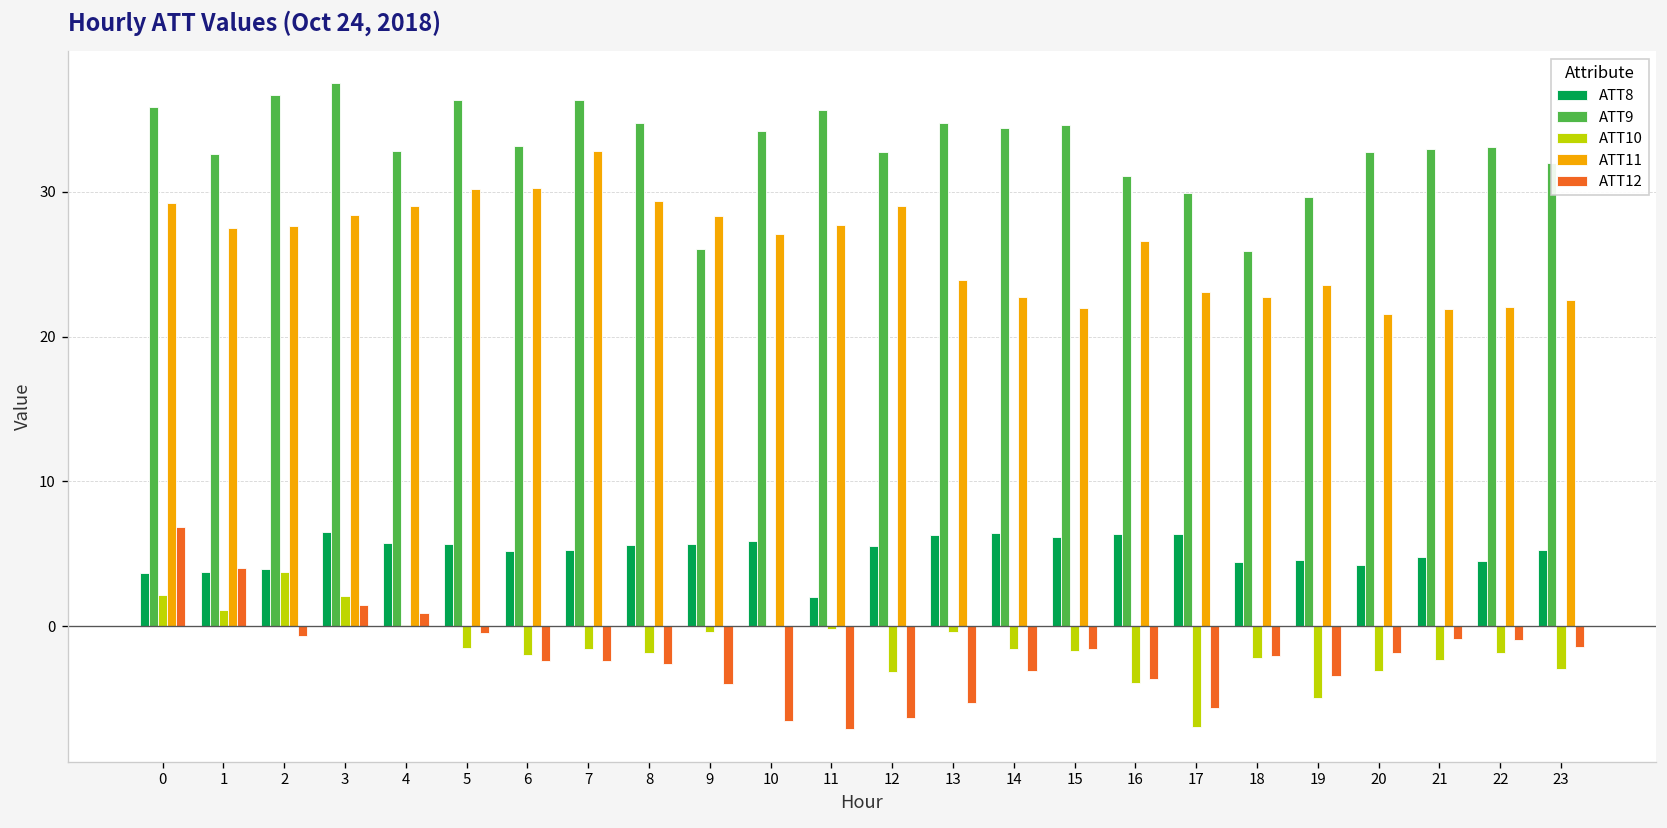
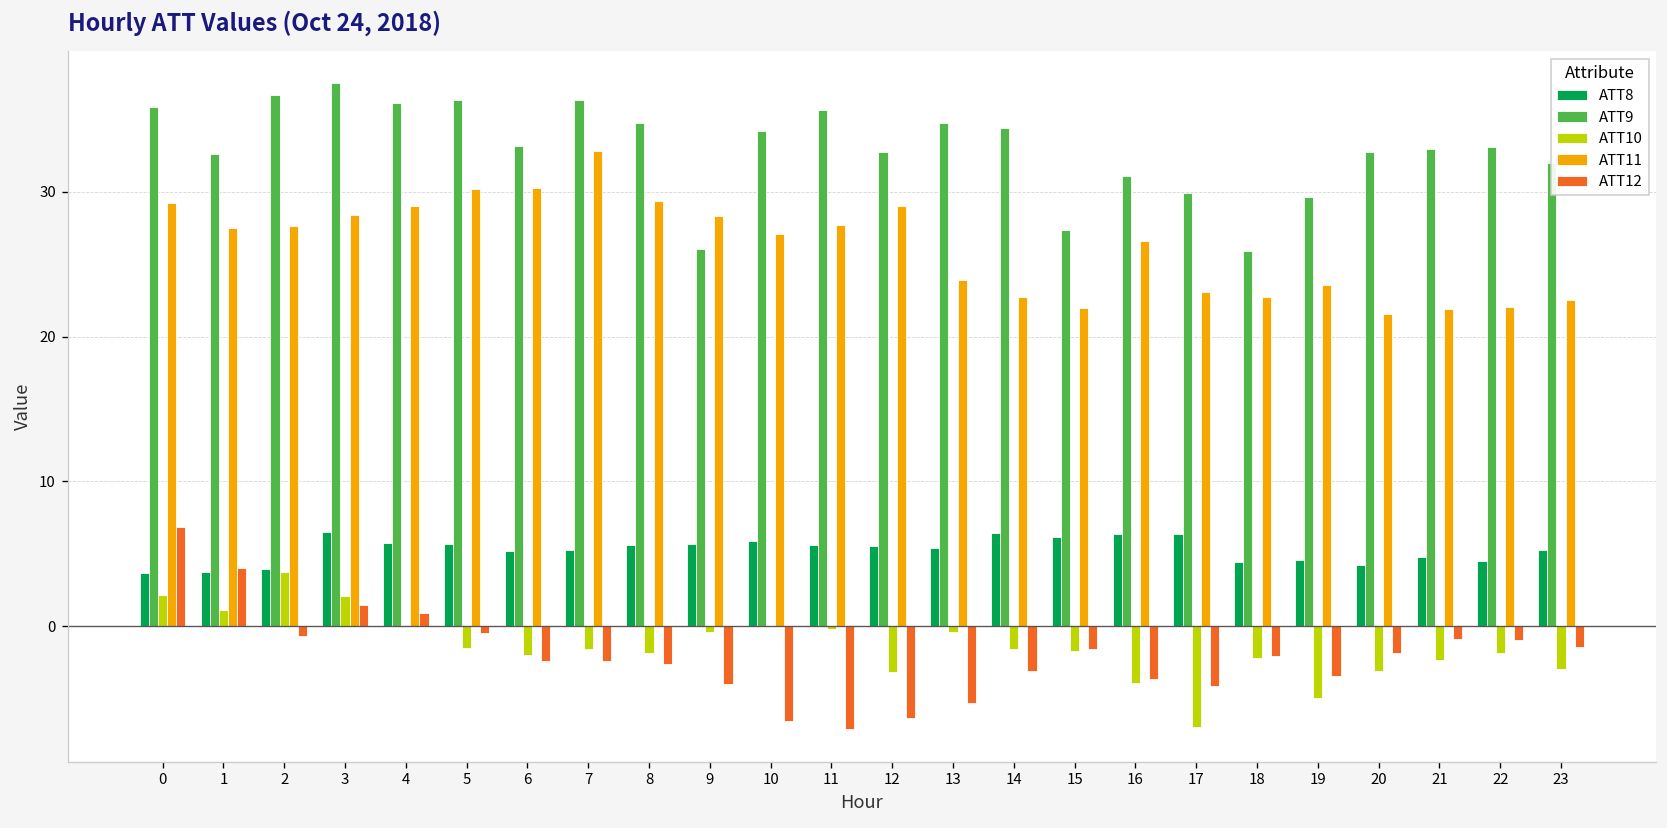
ATT9, 4: 32.8 -> 36.1
ATT8, 11: 2.0 -> 5.6
ATT8, 13: 6.3 -> 5.4
ATT9, 15: 34.6 -> 27.4
ATT12, 17: -5.6 -> -4.1
